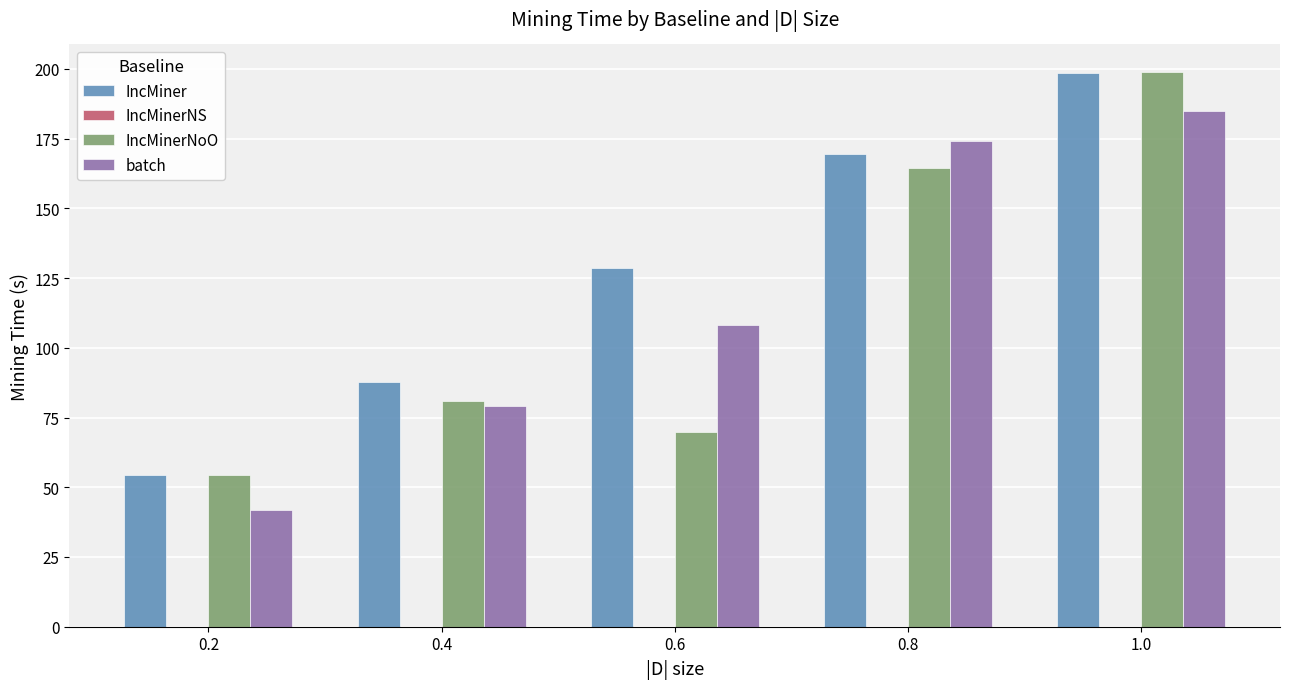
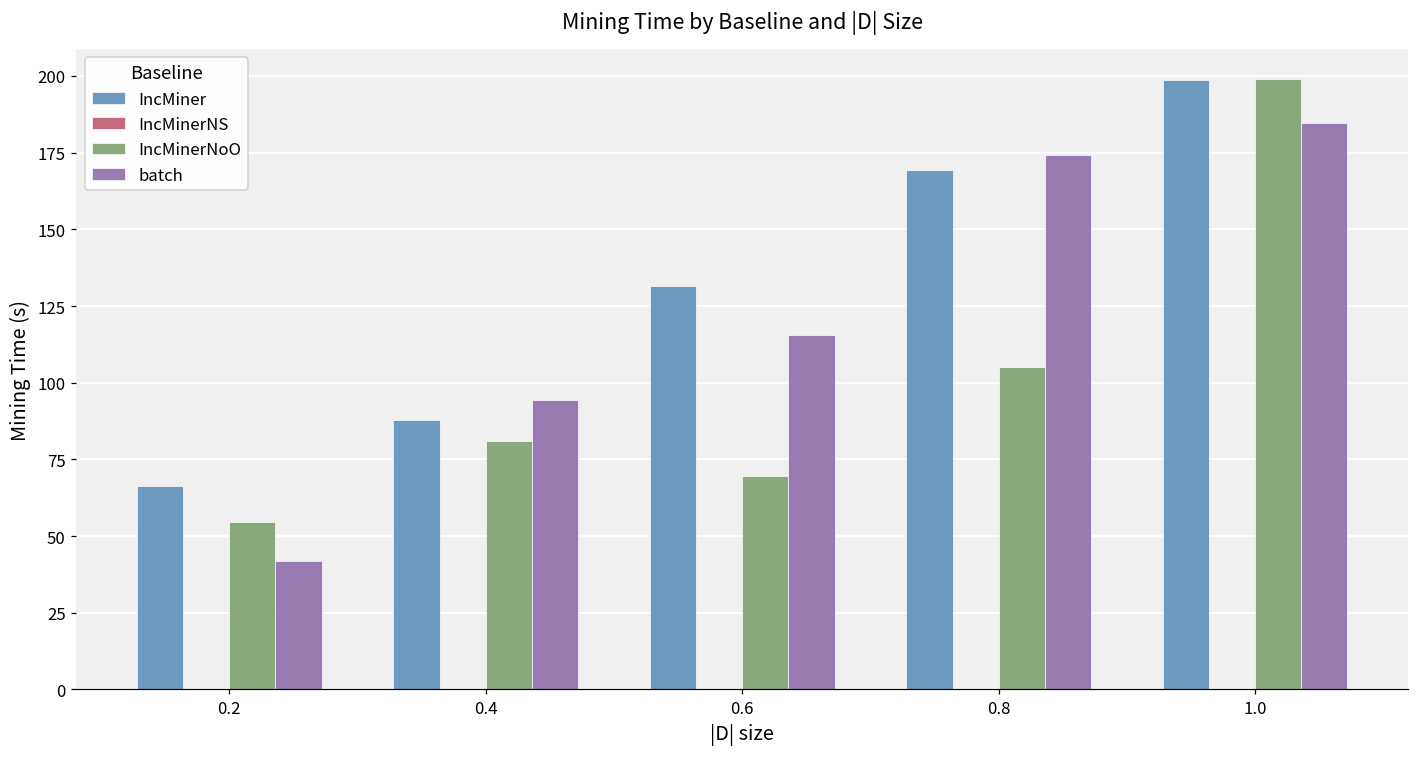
IncMiner, 0.2: 54 -> 66
batch, 0.4: 79 -> 94
IncMiner, 0.6: 129 -> 132
batch, 0.6: 108 -> 115
IncMinerNoO, 0.8: 164 -> 105
